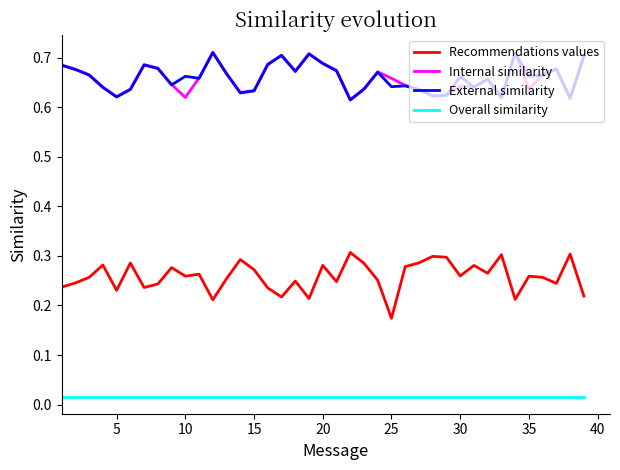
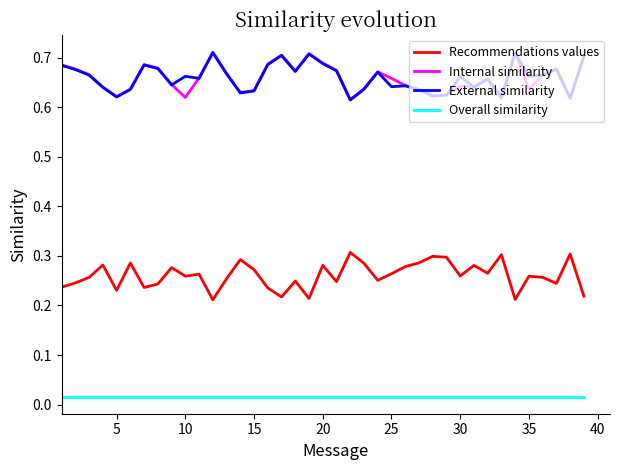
Recommendations values, 25: 0.17 -> 0.26
